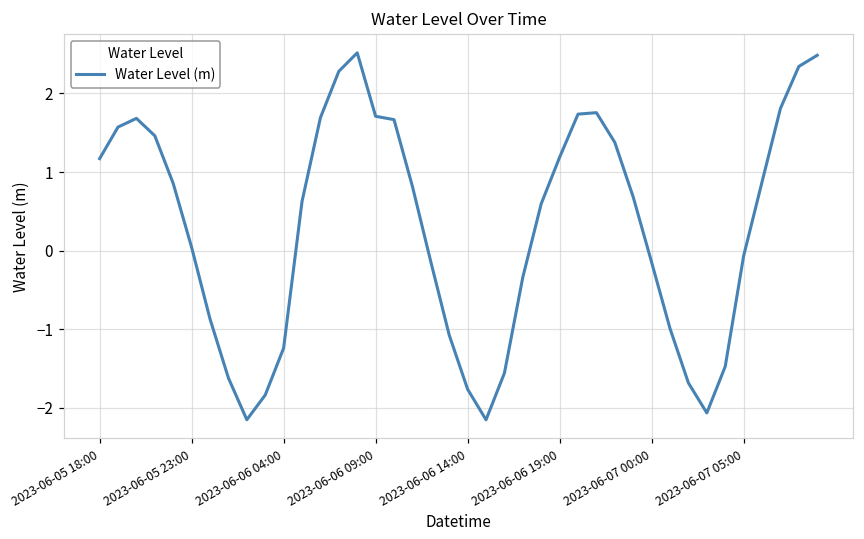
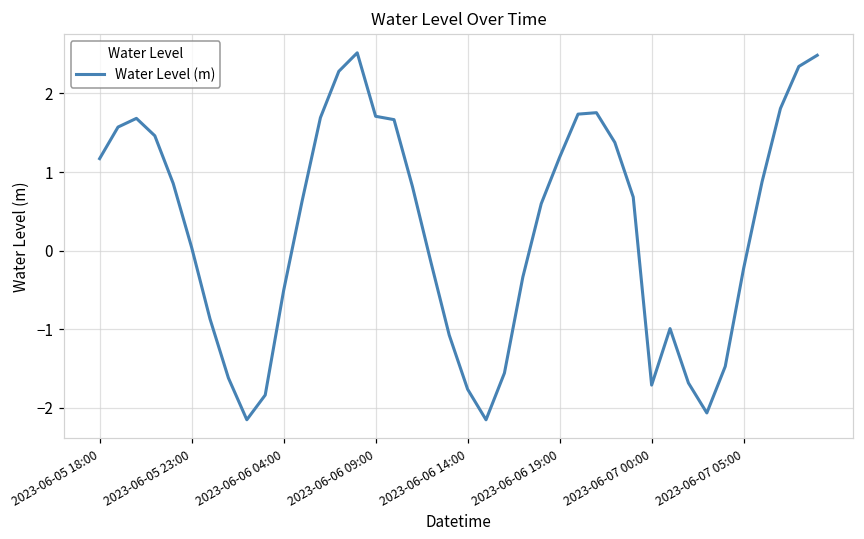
2023-06-06 04:00: -1.2 -> -0.5
2023-06-07 00:00: -0.1 -> -1.7
2023-06-07 05:00: -0.1 -> -0.2
